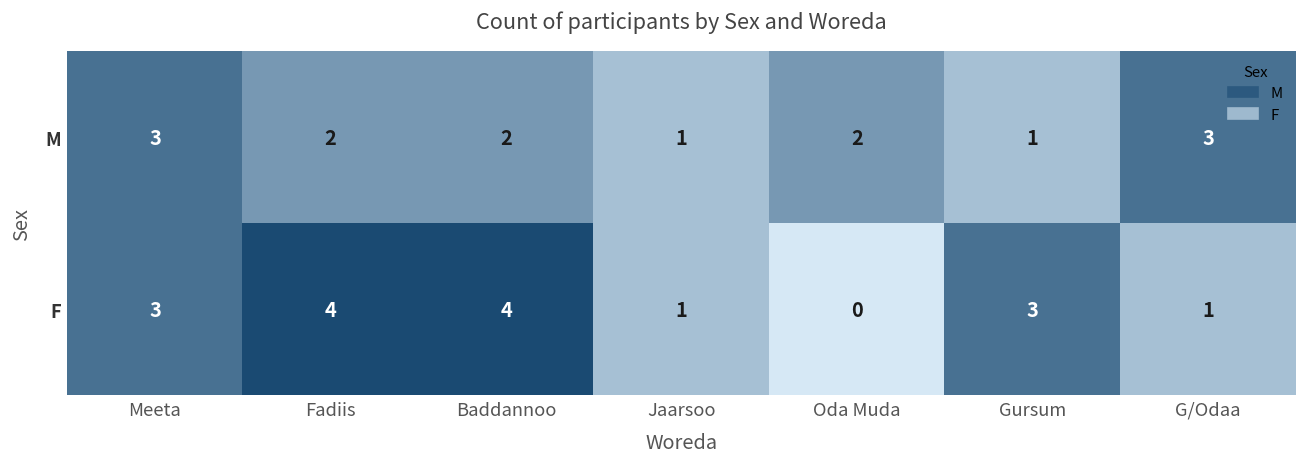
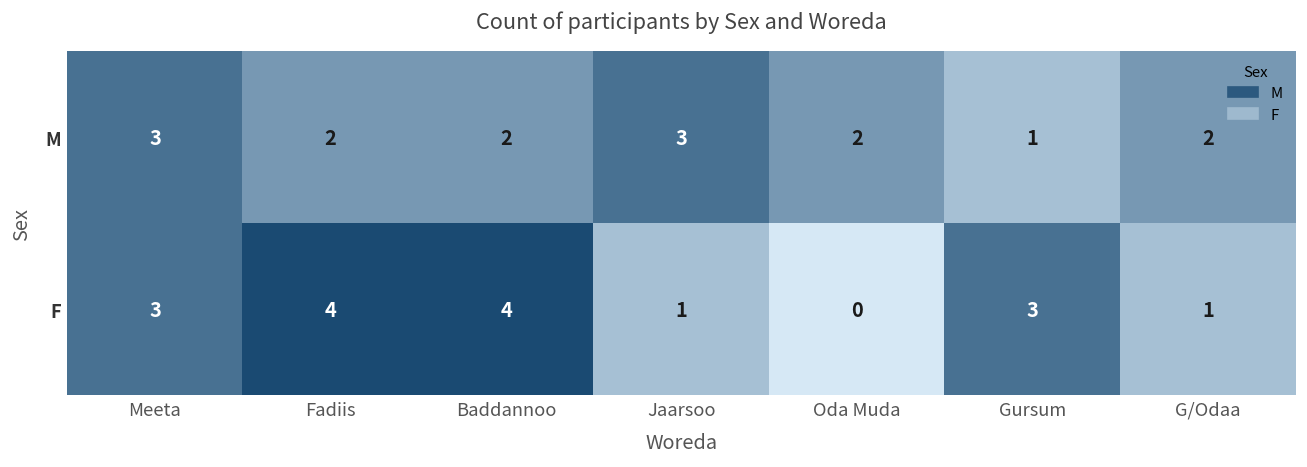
M, Jaarsoo: 1 -> 3
M, G/Odaa: 3 -> 2
